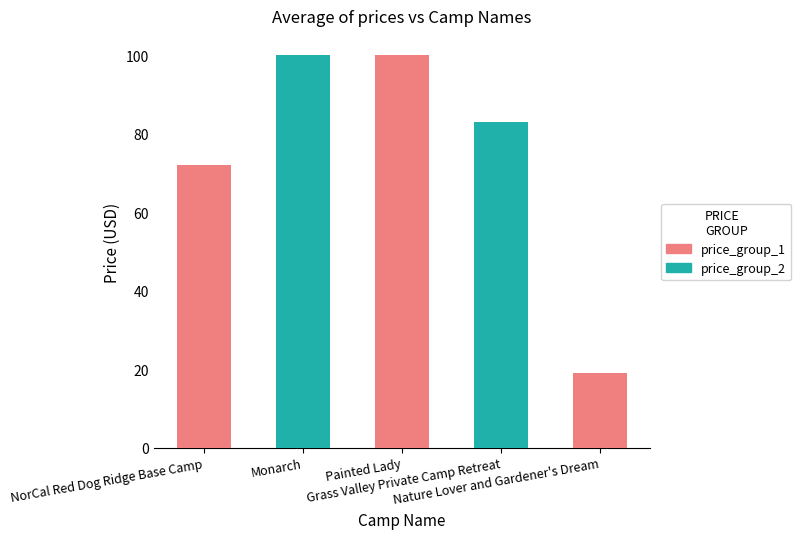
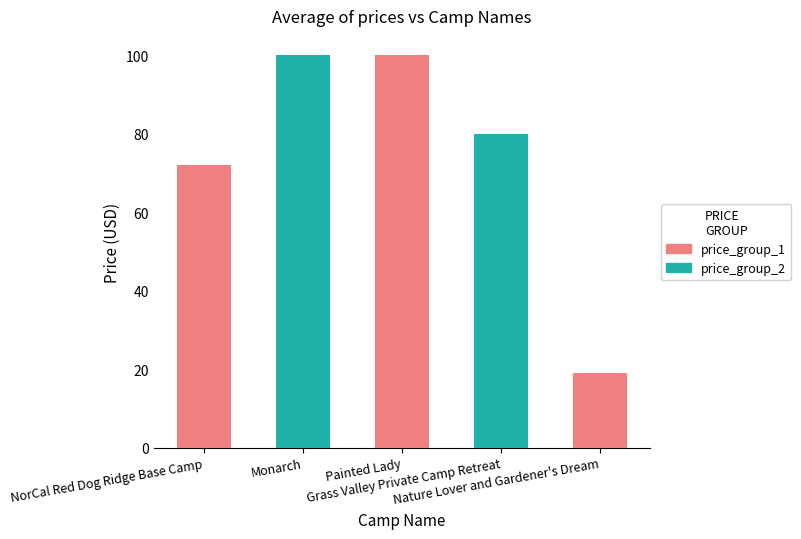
price_group_2, Grass Valley Private Camp Retreat: 83 -> 80
